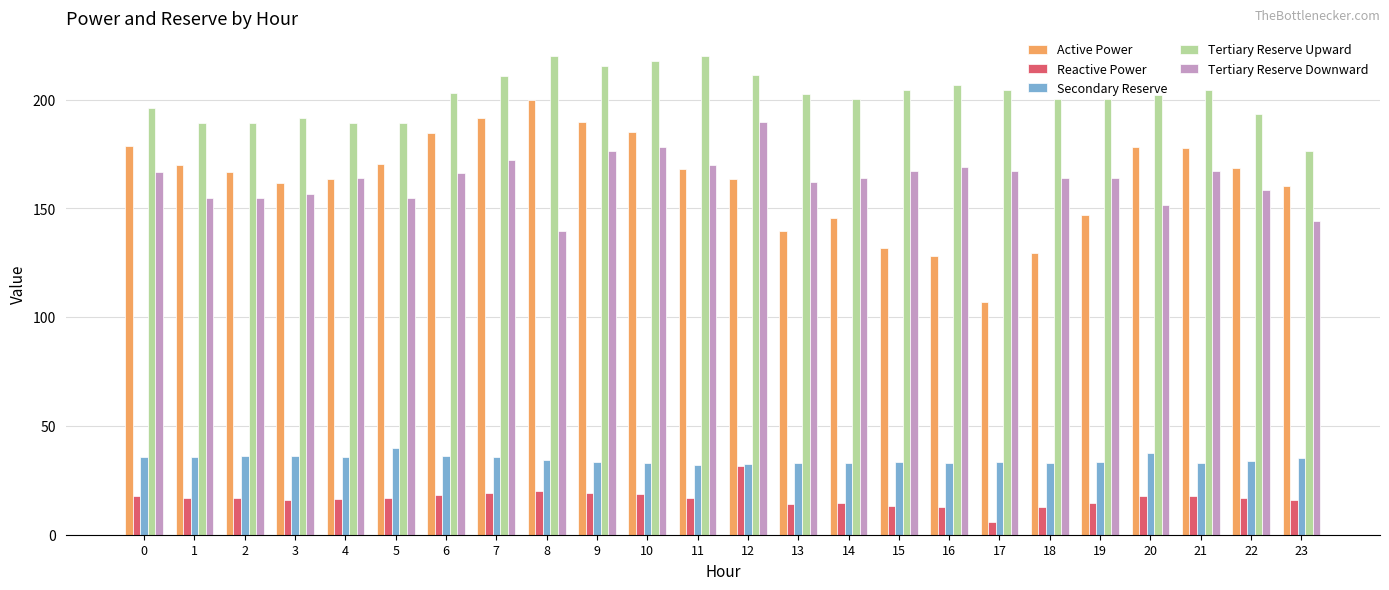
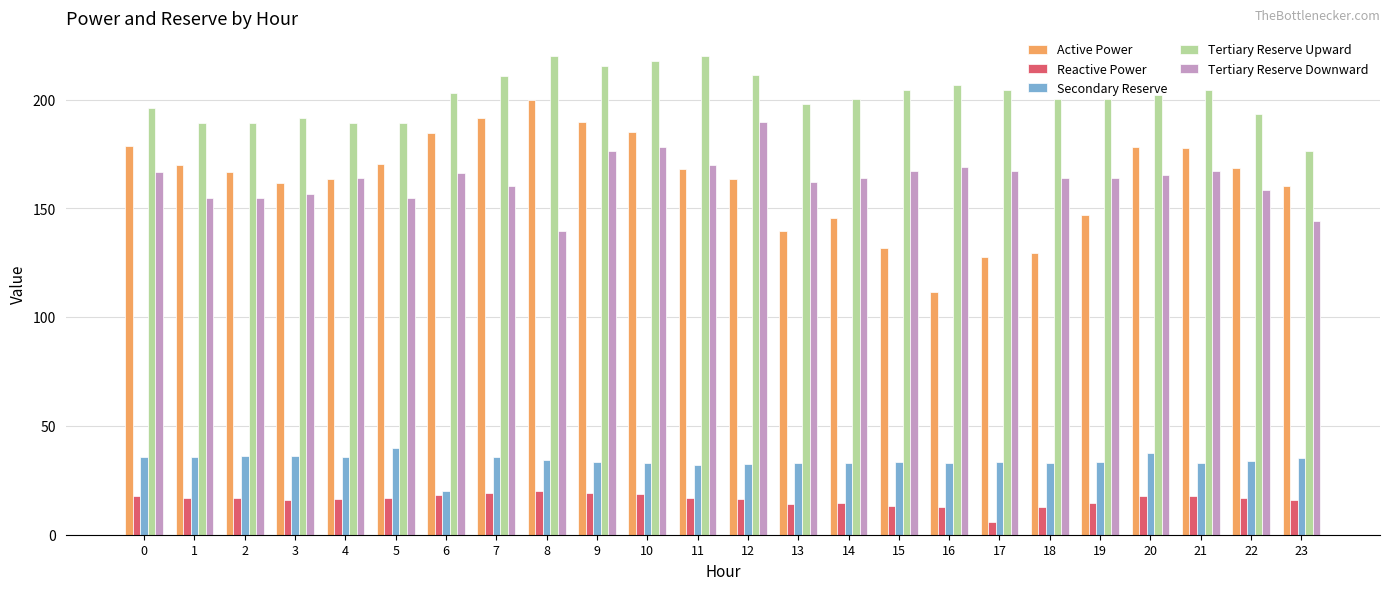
Secondary Reserve, 6: 36 -> 20
Tertiary Reserve Downward, 7: 172 -> 160
Reactive Power, 12: 32 -> 16
Tertiary Reserve Upward, 13: 203 -> 198
Active Power, 16: 128 -> 112
Active Power, 17: 107 -> 128
Tertiary Reserve Downward, 20: 152 -> 166
